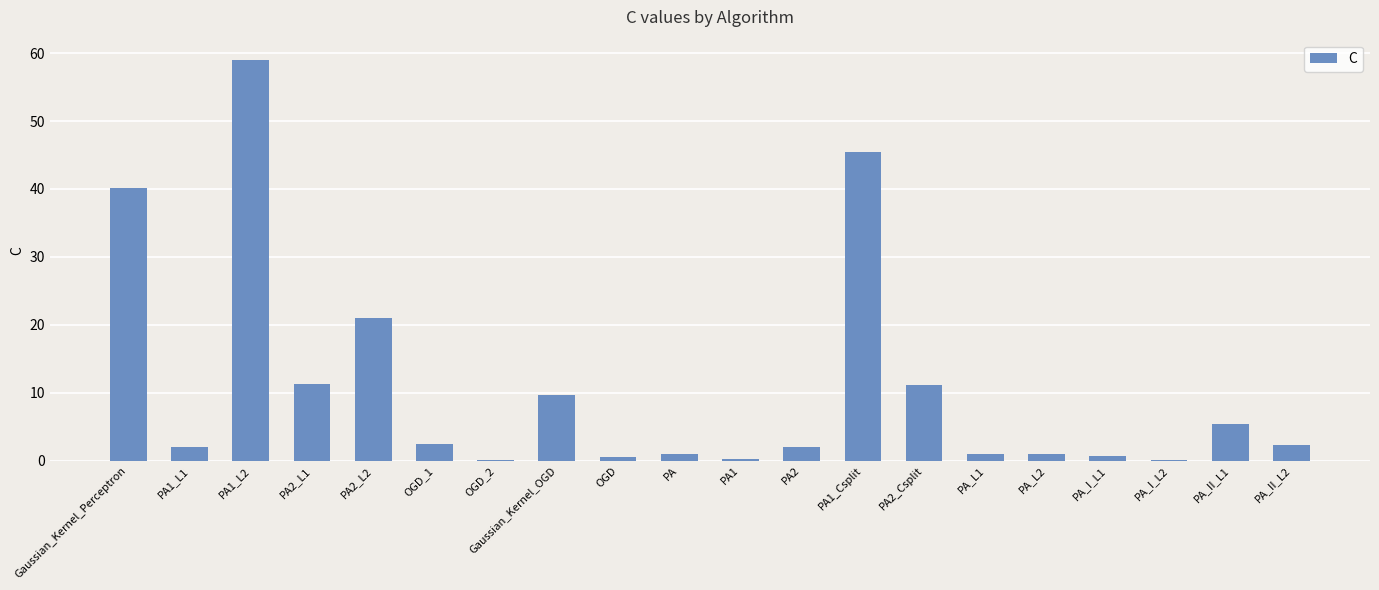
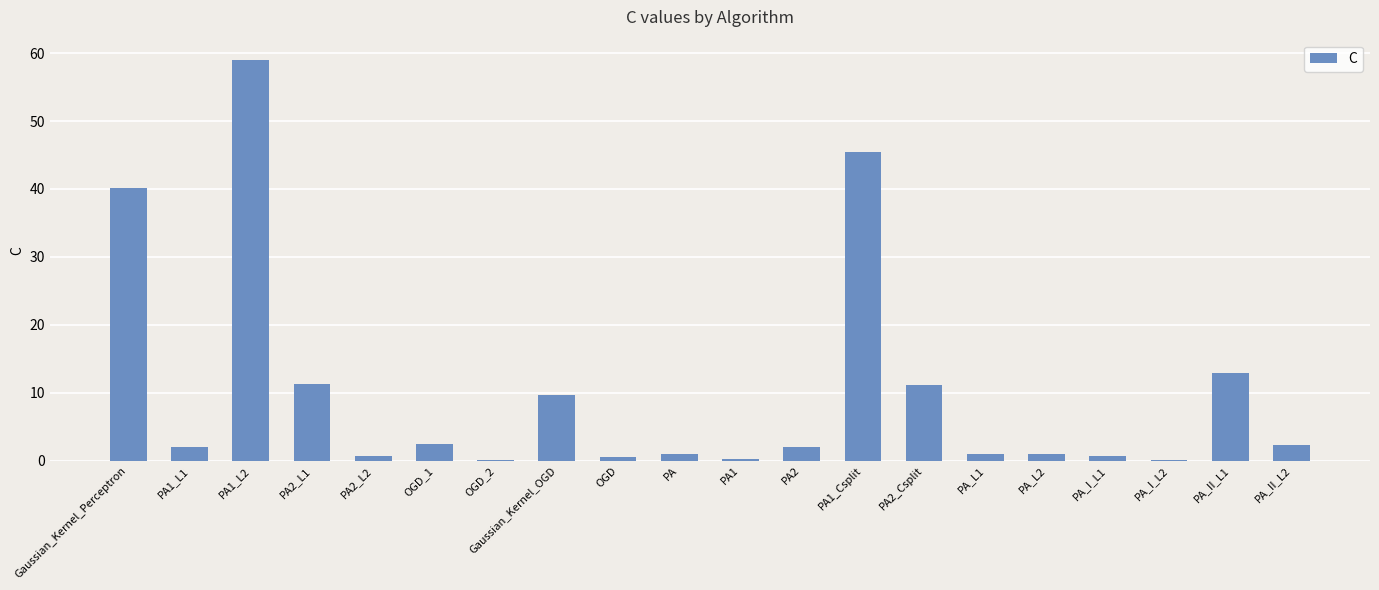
PA2_L2: 21 -> 1
PA_II_L1: 5 -> 13
